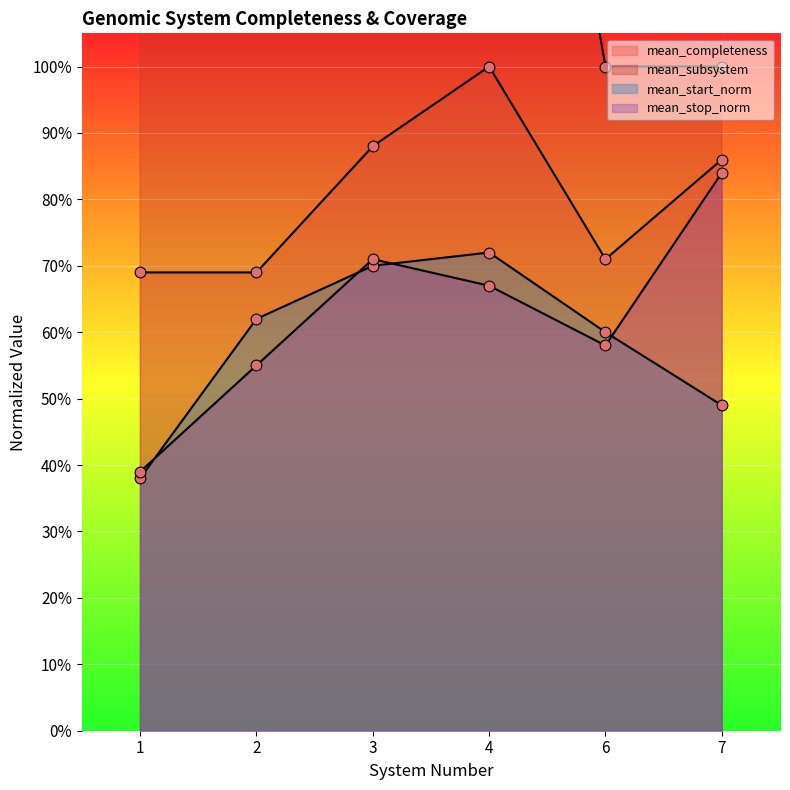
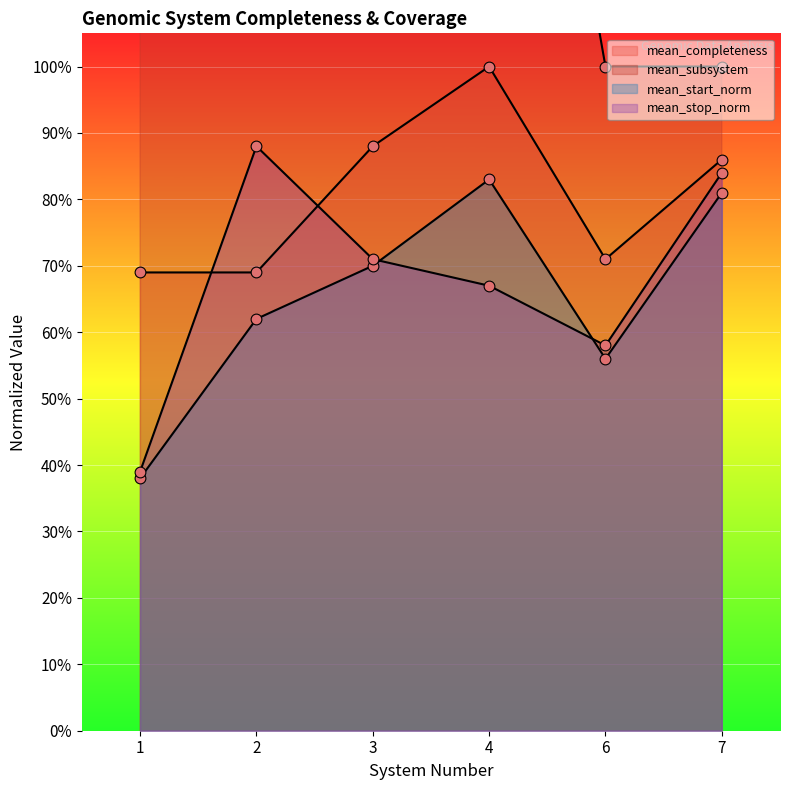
mean_stop_norm, 2: 55% -> 88%
mean_start_norm, 4: 72% -> 83%
mean_start_norm, 6: 60% -> 56%
mean_start_norm, 7: 49% -> 81%
